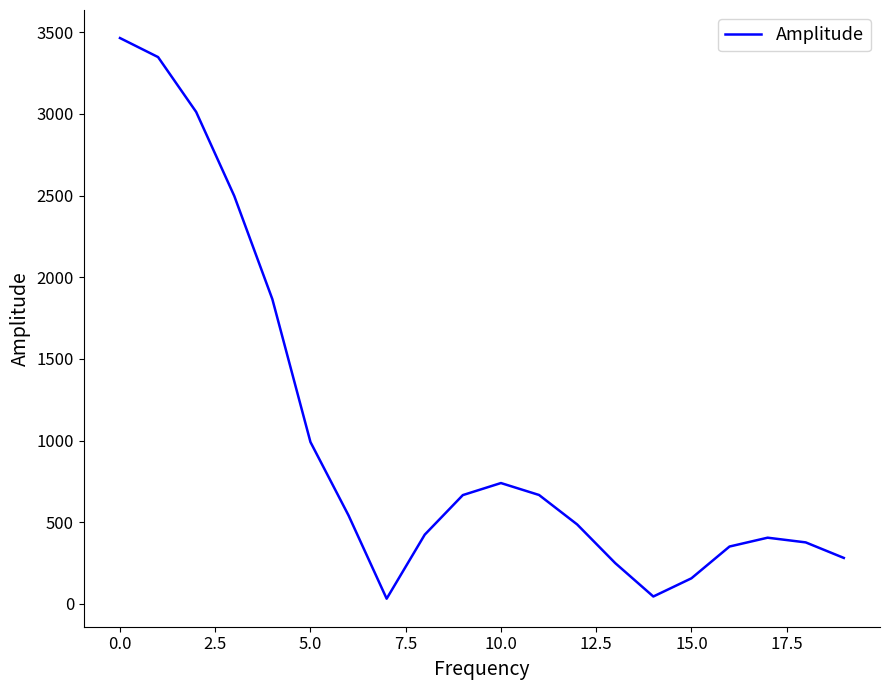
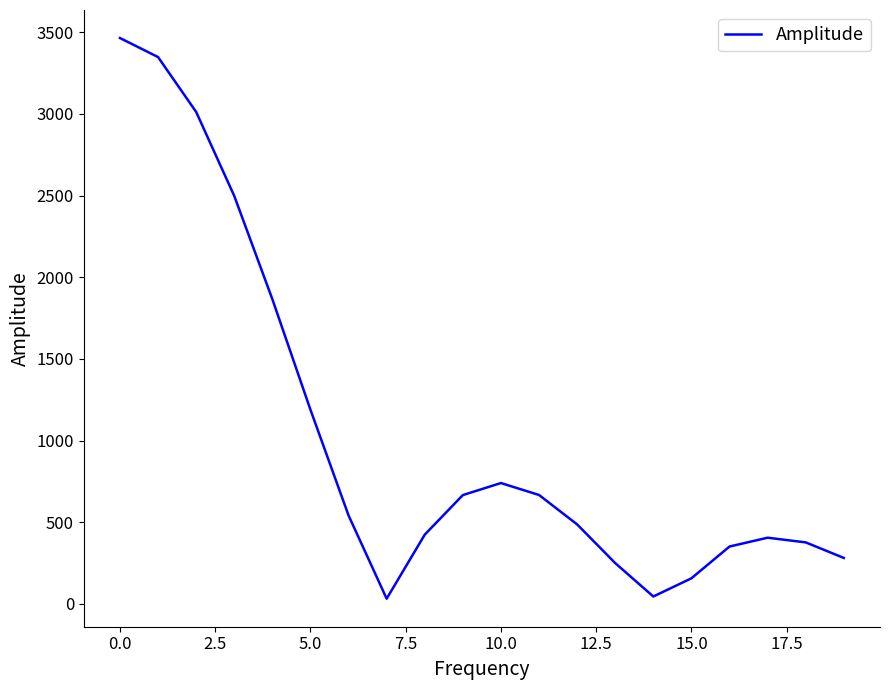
5.0: 990 -> 1190
